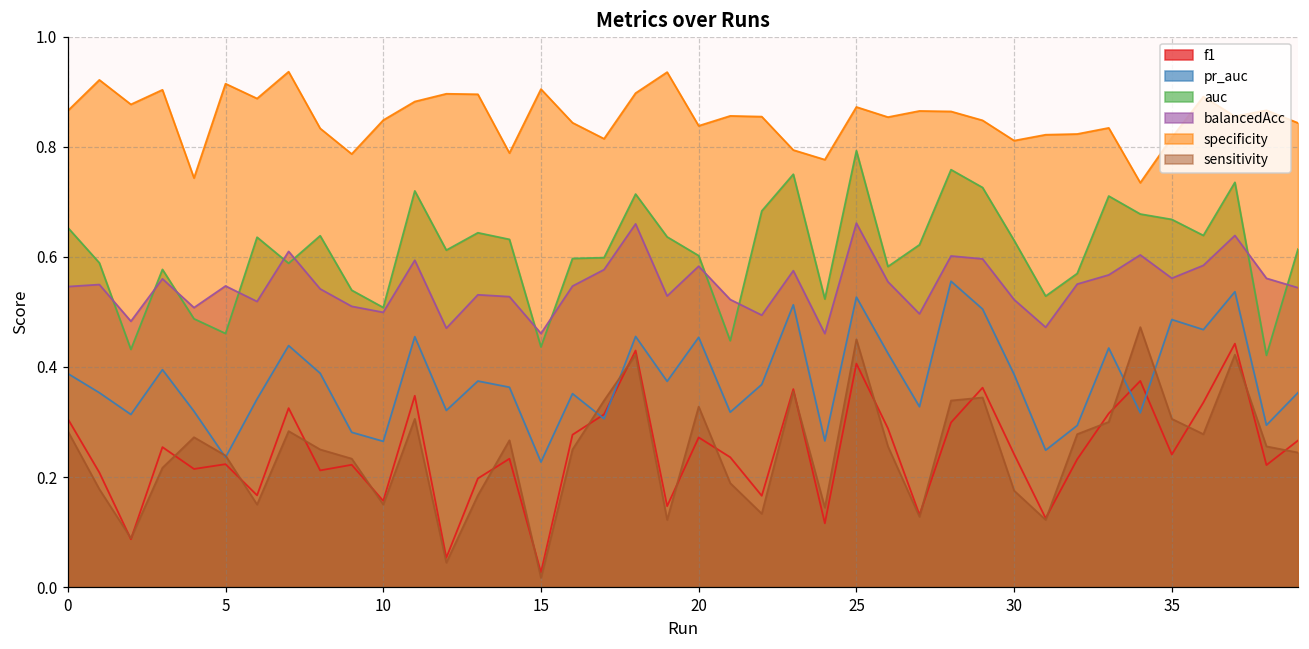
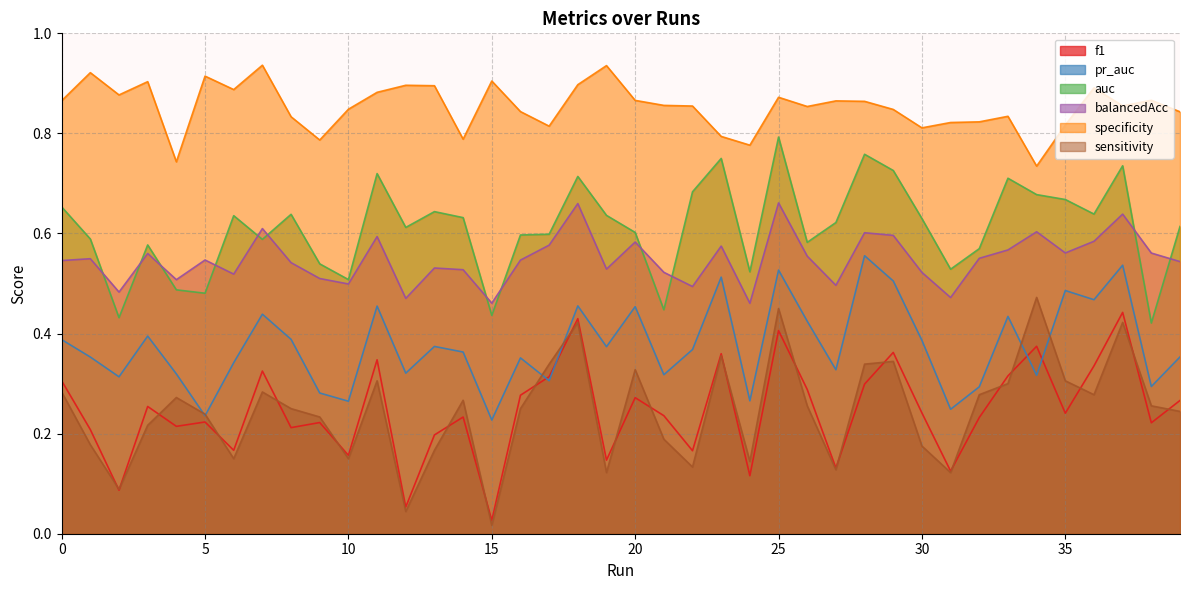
auc, 5: 0.46 -> 0.48
specificity, 20: 0.84 -> 0.87
